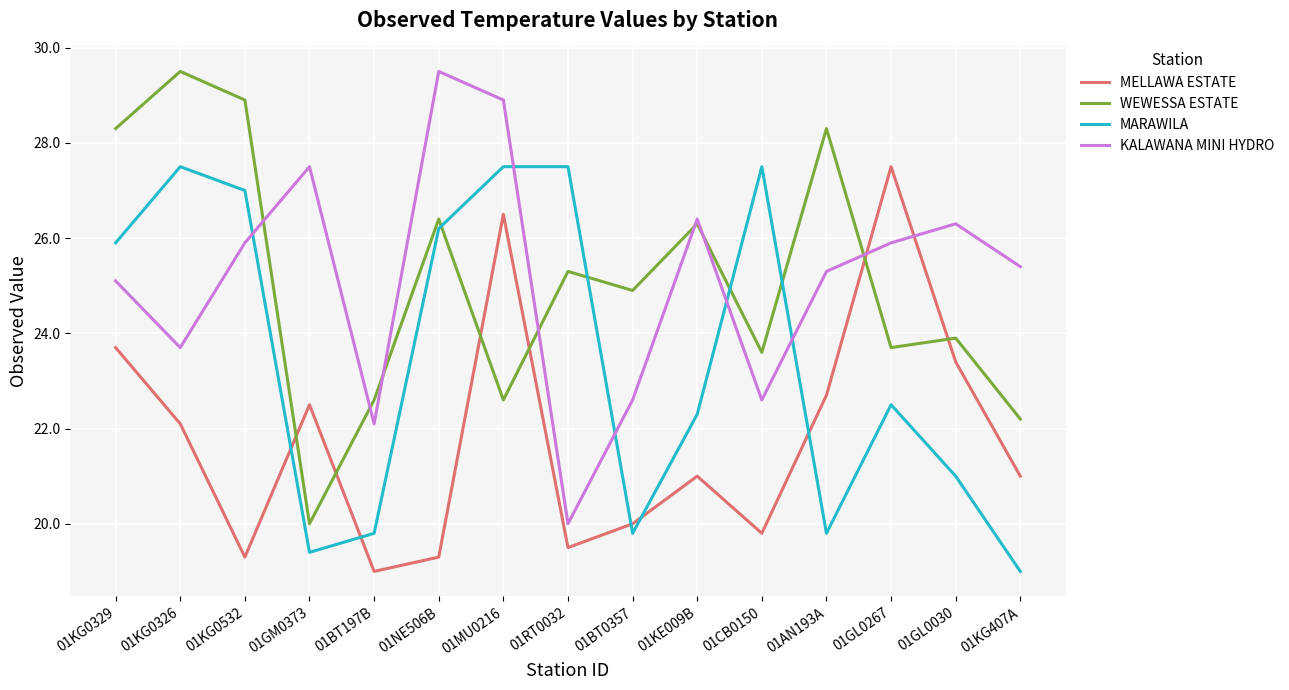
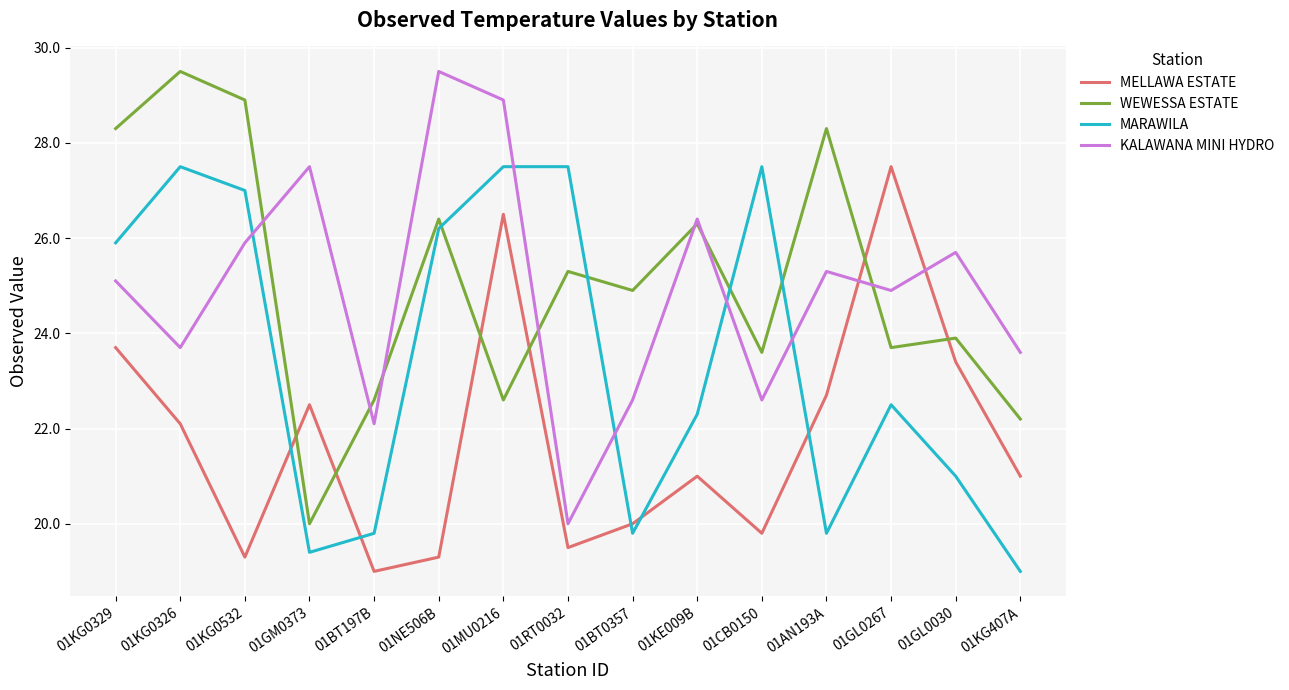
KALAWANA MINI HYDRO, 01GL0267: 25.9 -> 24.9
KALAWANA MINI HYDRO, 01GL0030: 26.3 -> 25.7
KALAWANA MINI HYDRO, 01KG407A: 25.4 -> 23.6
